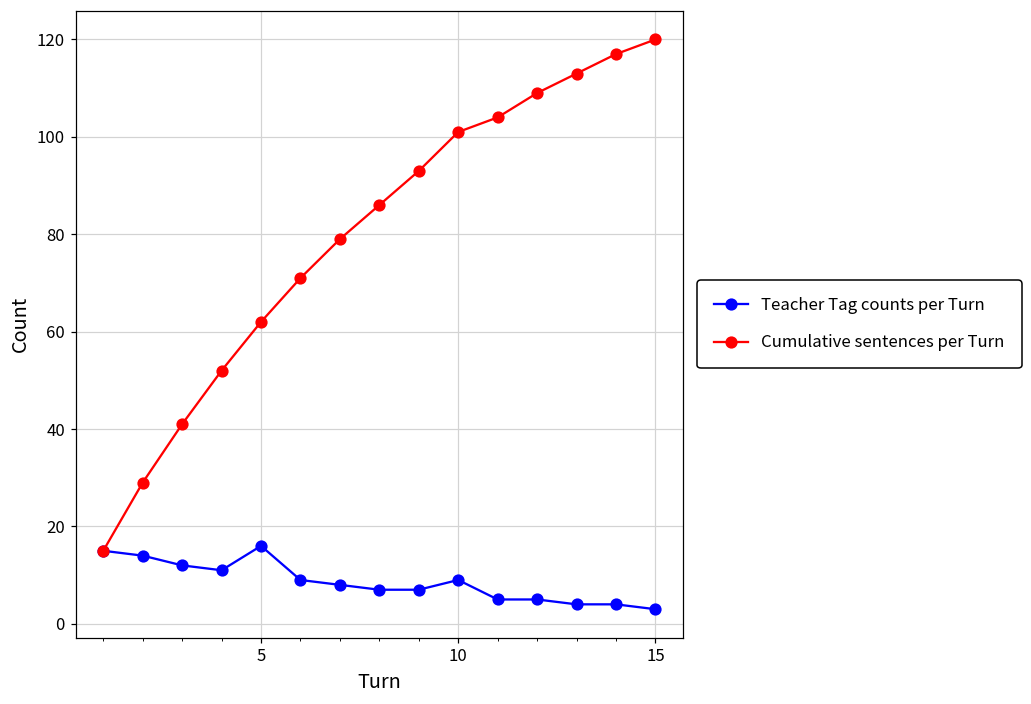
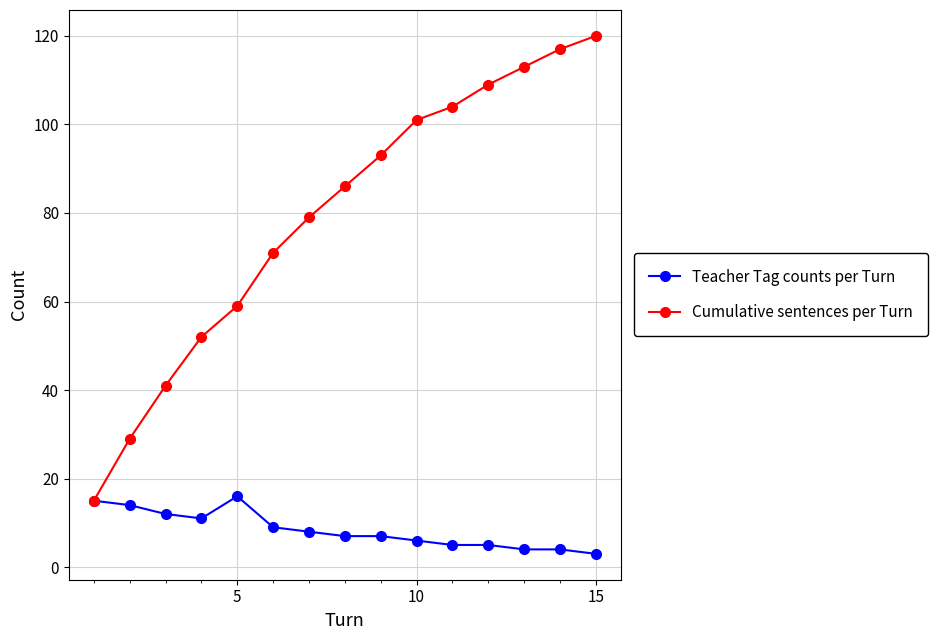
Cumulative sentences per Turn, 5: 62 -> 59
Teacher Tag counts per Turn, 10: 9 -> 6
